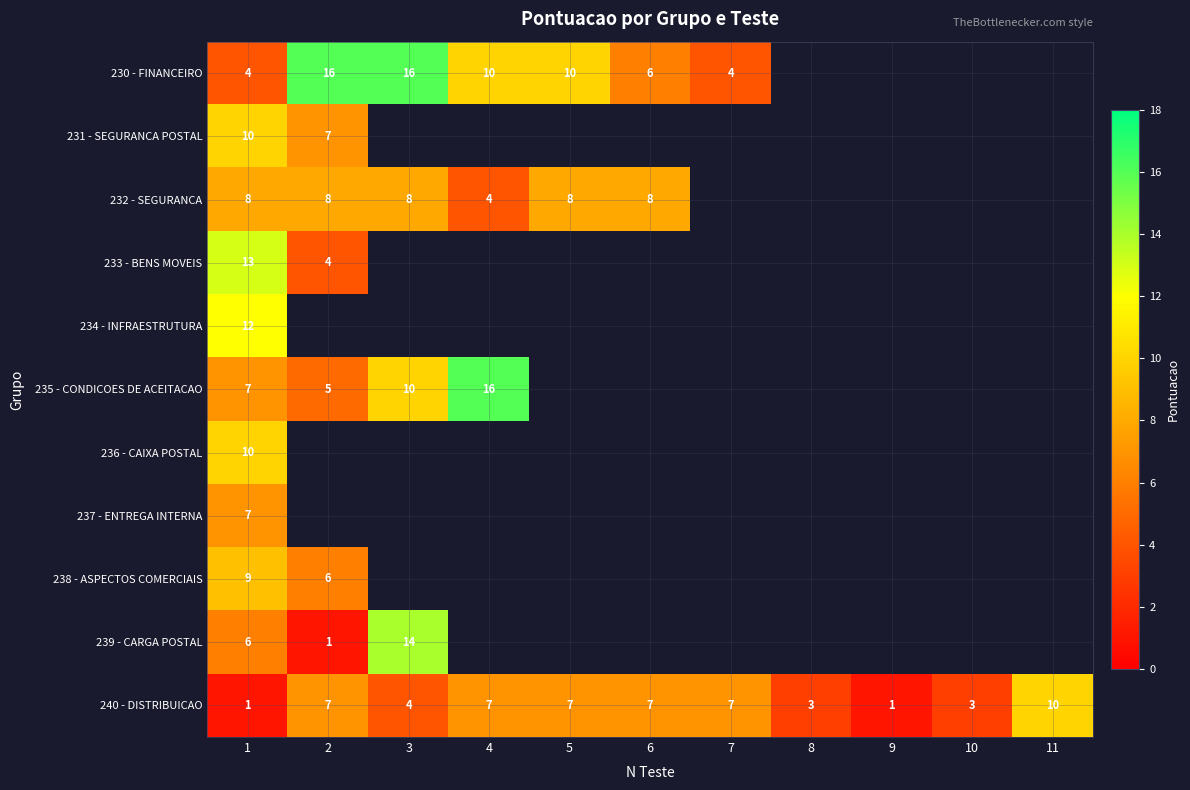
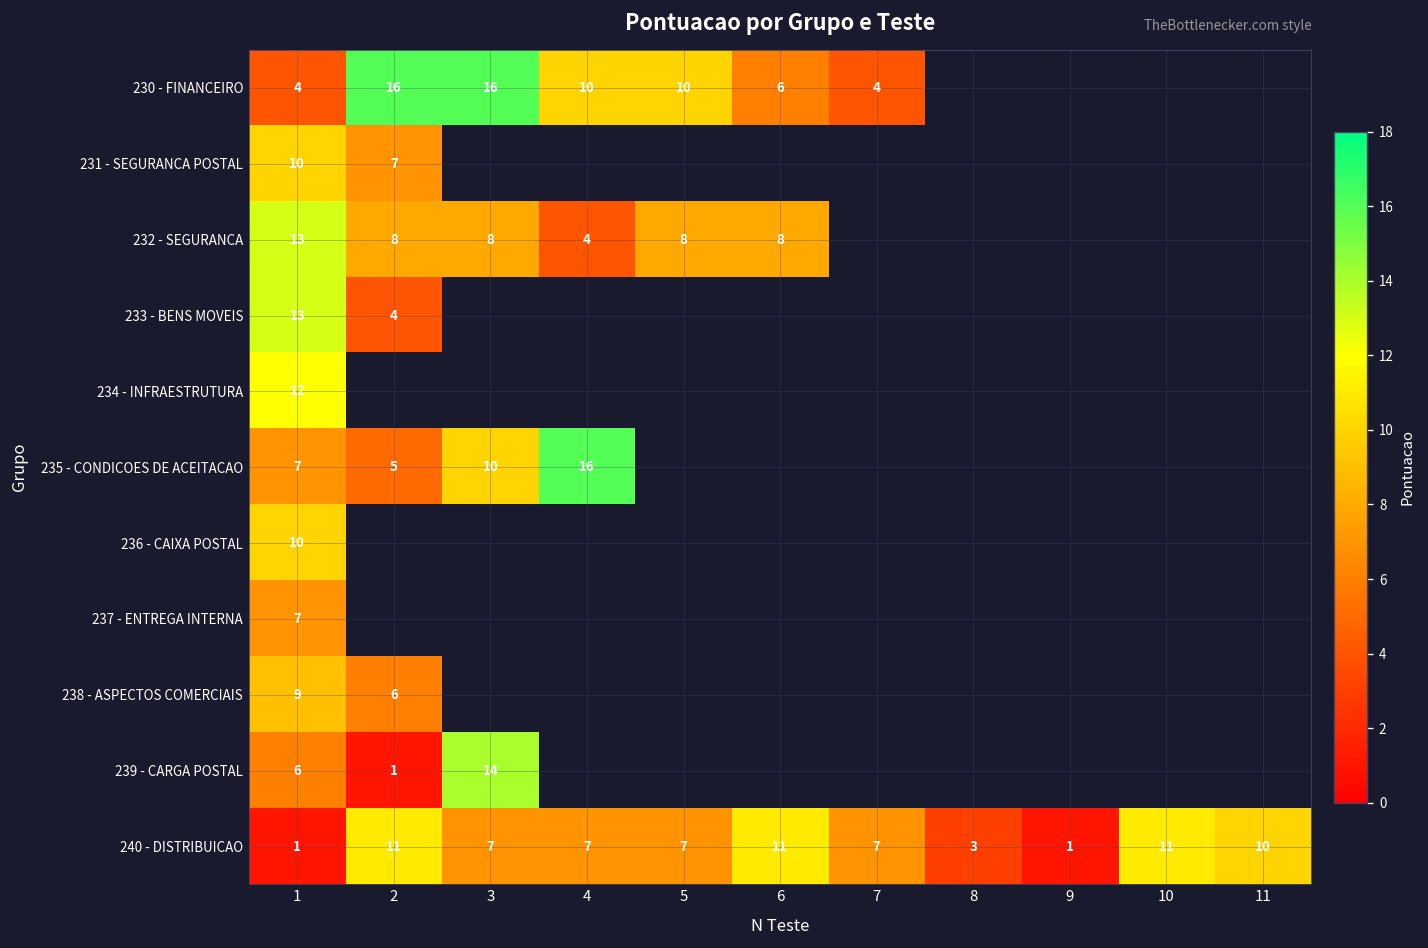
232 - SEGURANCA, 1: 8 -> 13
240 - DISTRIBUICAO, 2: 7 -> 11
240 - DISTRIBUICAO, 3: 4 -> 7
240 - DISTRIBUICAO, 6: 7 -> 11
240 - DISTRIBUICAO, 10: 3 -> 11
